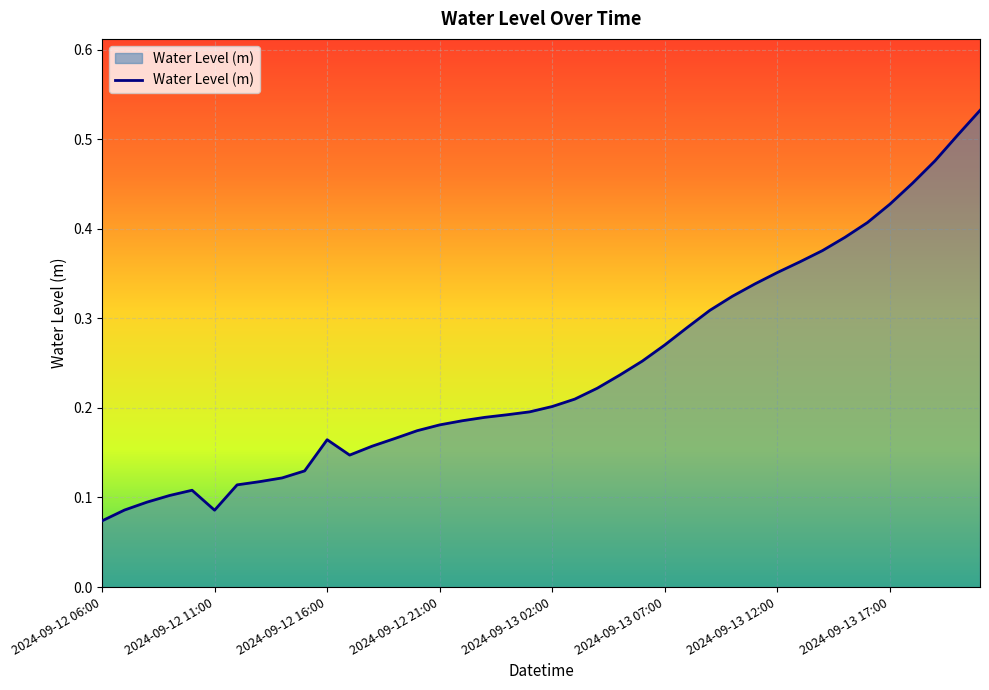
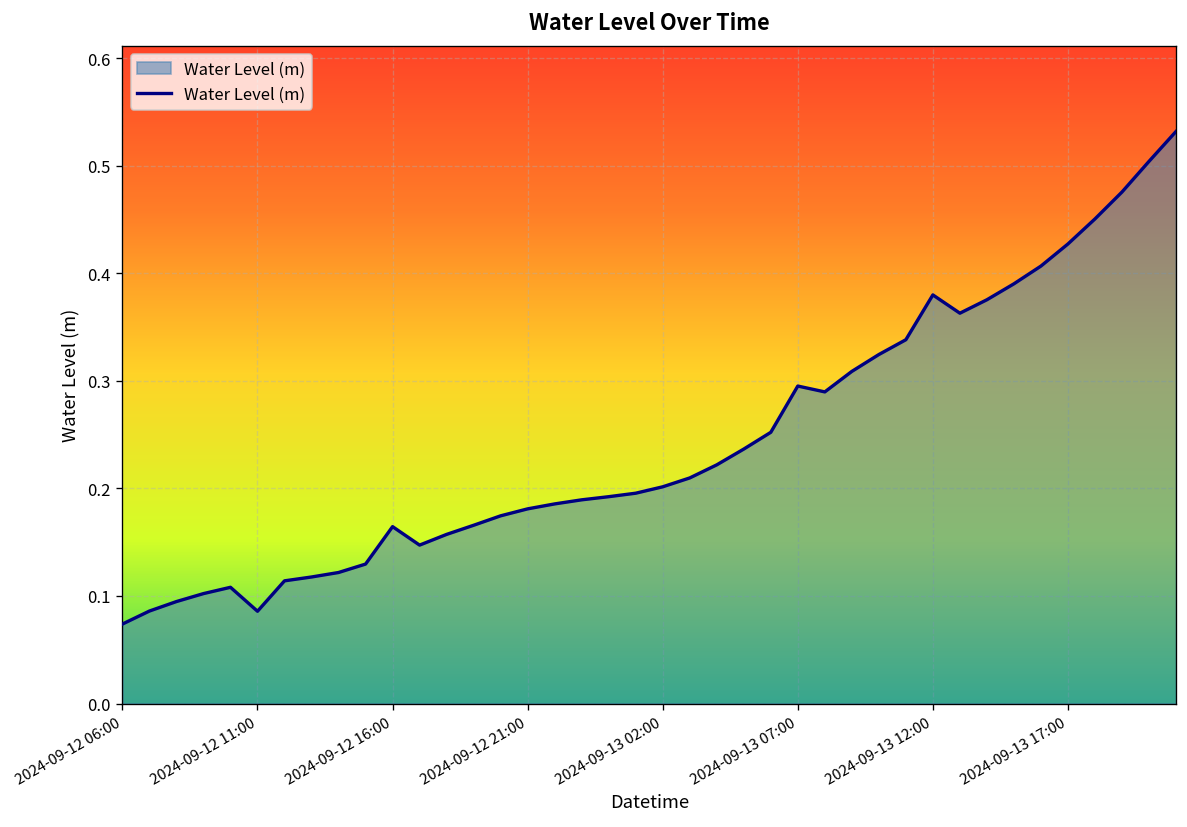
2024-09-13 07:00: 0.27 -> 0.30
2024-09-13 12:00: 0.35 -> 0.38
